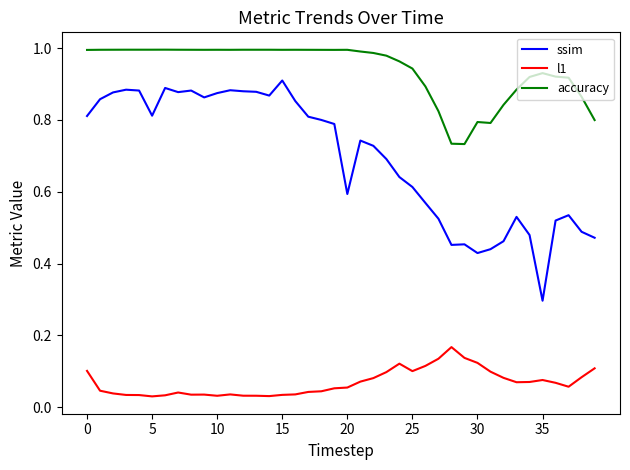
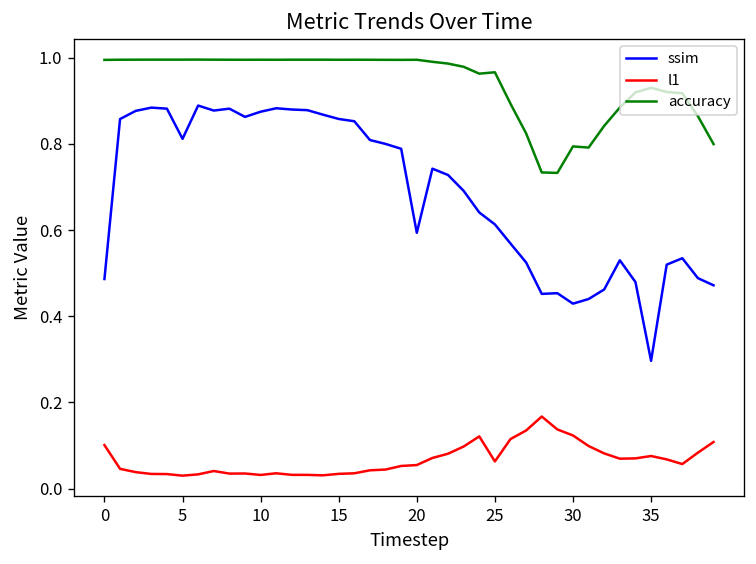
ssim, 0: 0.81 -> 0.49
ssim, 15: 0.91 -> 0.86
l1, 25: 0.10 -> 0.06
accuracy, 25: 0.94 -> 0.97
